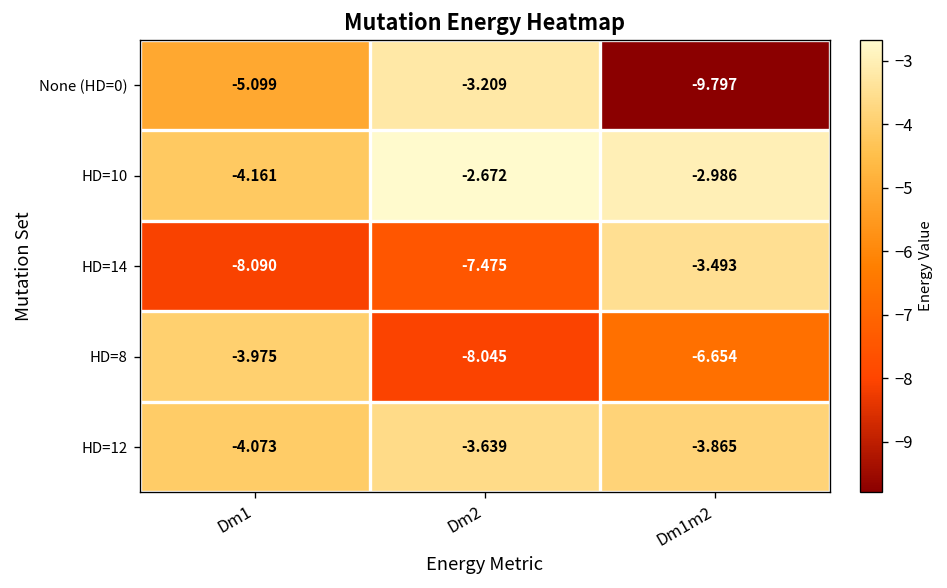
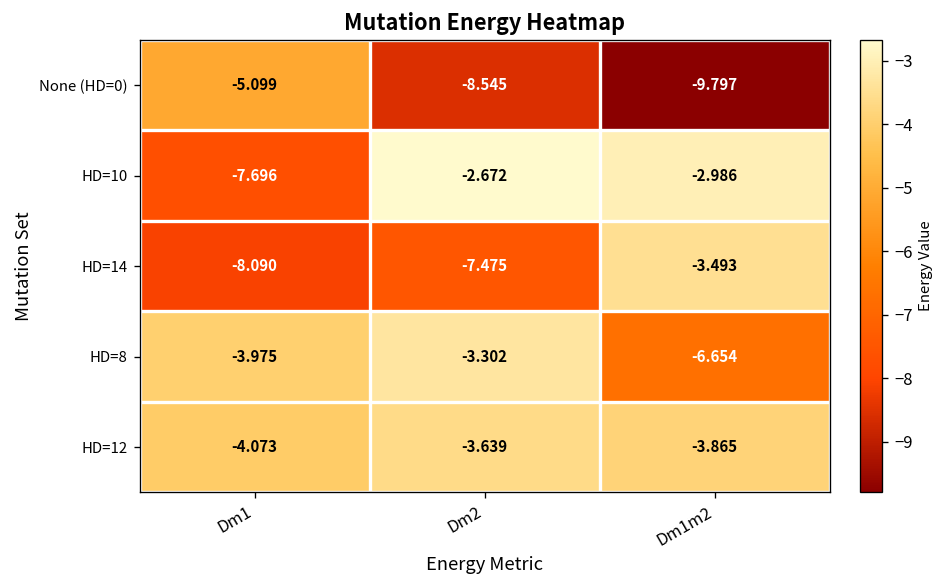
None (HD=0), Dm2: -3.209 -> -8.545
HD=10, Dm1: -4.161 -> -7.696
HD=8, Dm2: -8.045 -> -3.302
